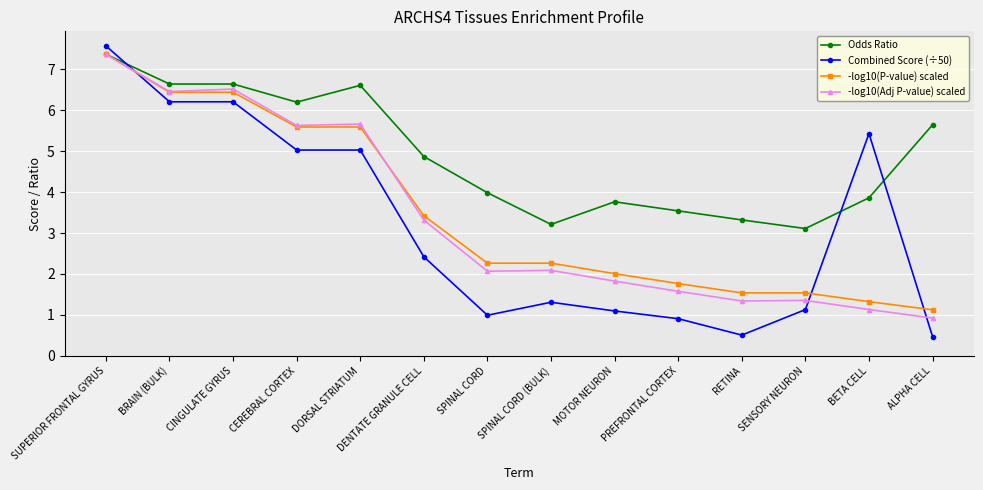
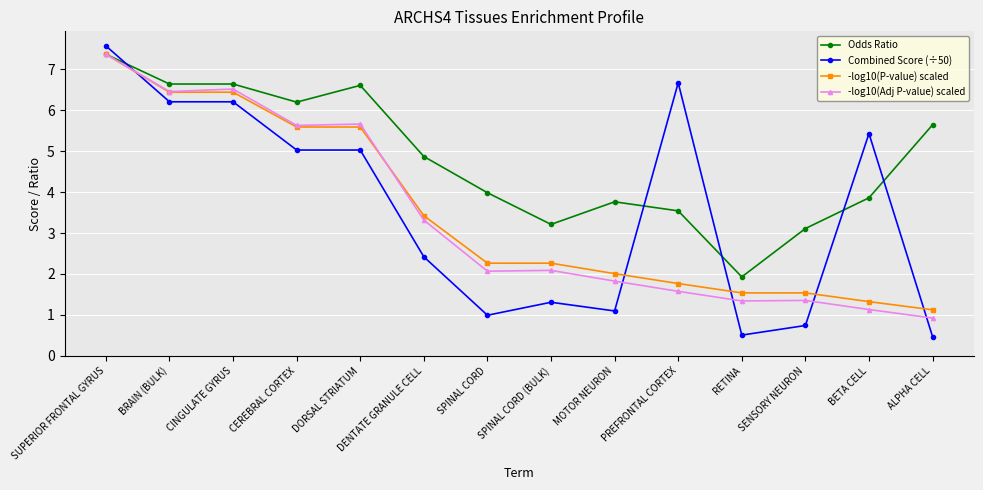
Combined Score (÷50), PREFRONTAL CORTEX: 0.9 -> 6.7
Odds Ratio, RETINA: 3.3 -> 1.9
Combined Score (÷50), SENSORY NEURON: 1.1 -> 0.7
